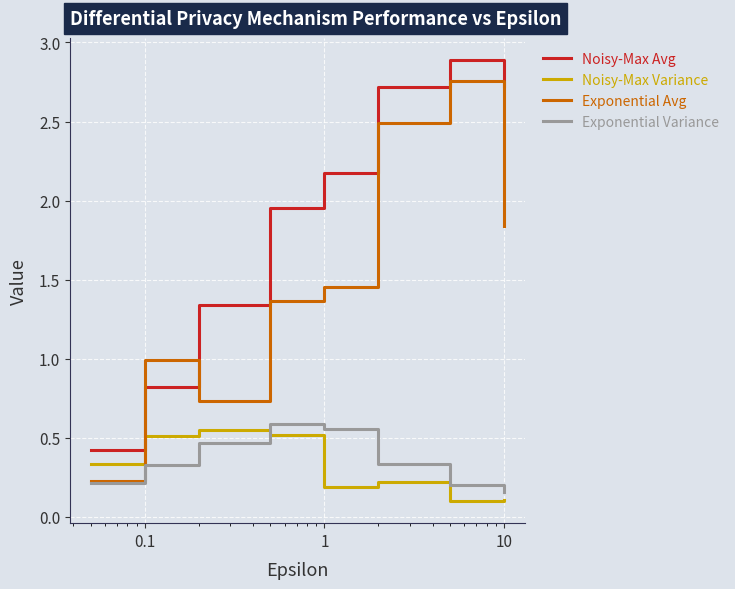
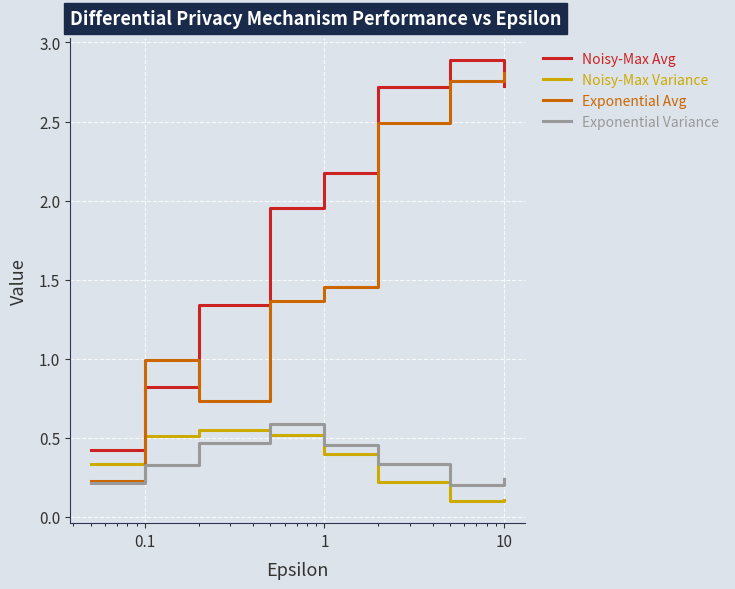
Noisy-Max Variance, 1: 0.19 -> 0.39
Exponential Variance, 1: 0.56 -> 0.45
Exponential Avg, 10: 1.84 -> 2.81
Exponential Variance, 10: 0.16 -> 0.24
